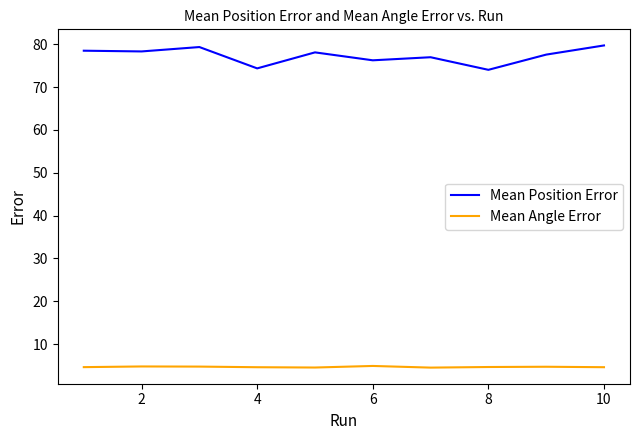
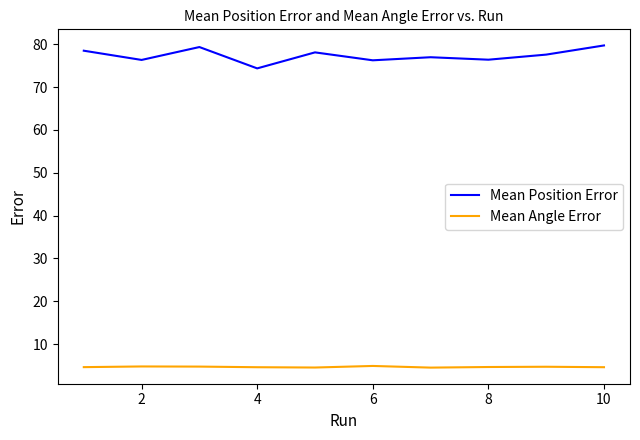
Mean Position Error, 2: 78 -> 76
Mean Position Error, 8: 74 -> 76
